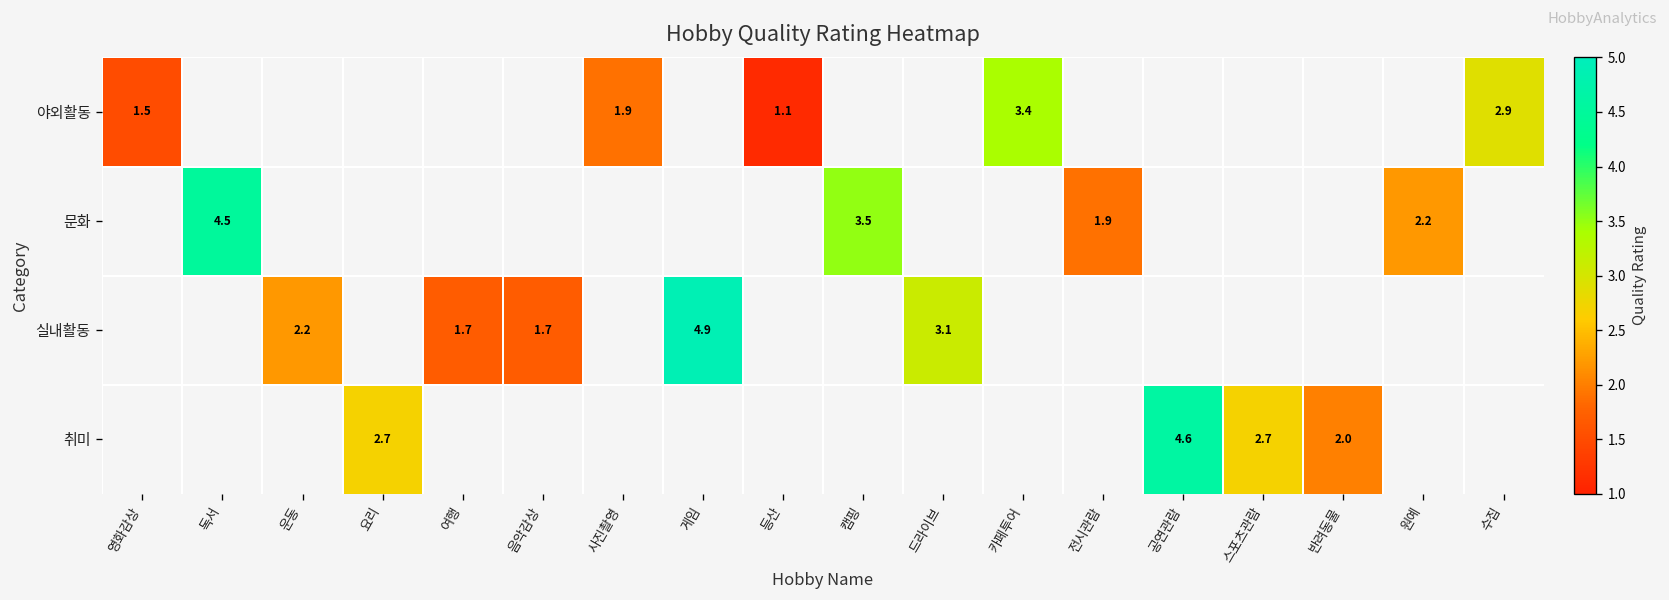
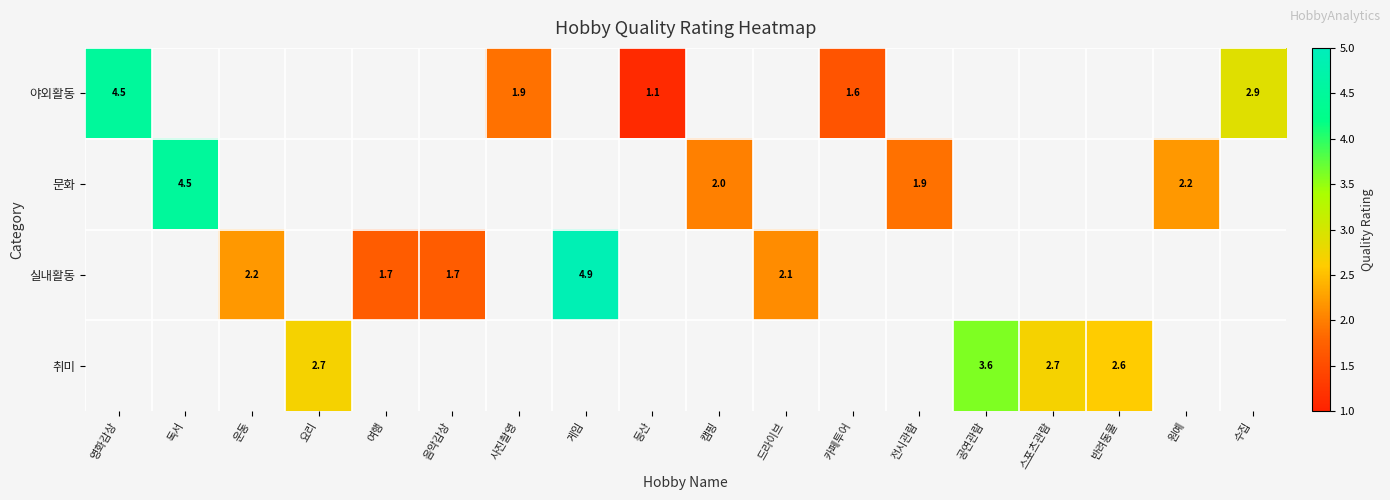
야외활동, 영화감상: 1.5 -> 4.5
야외활동, 카페투어: 3.4 -> 1.6
문화, 캠핑: 3.5 -> 2.0
실내활동, 드라이브: 3.1 -> 2.1
취미, 공연관람: 4.6 -> 3.6
취미, 반려동물: 2.0 -> 2.6
